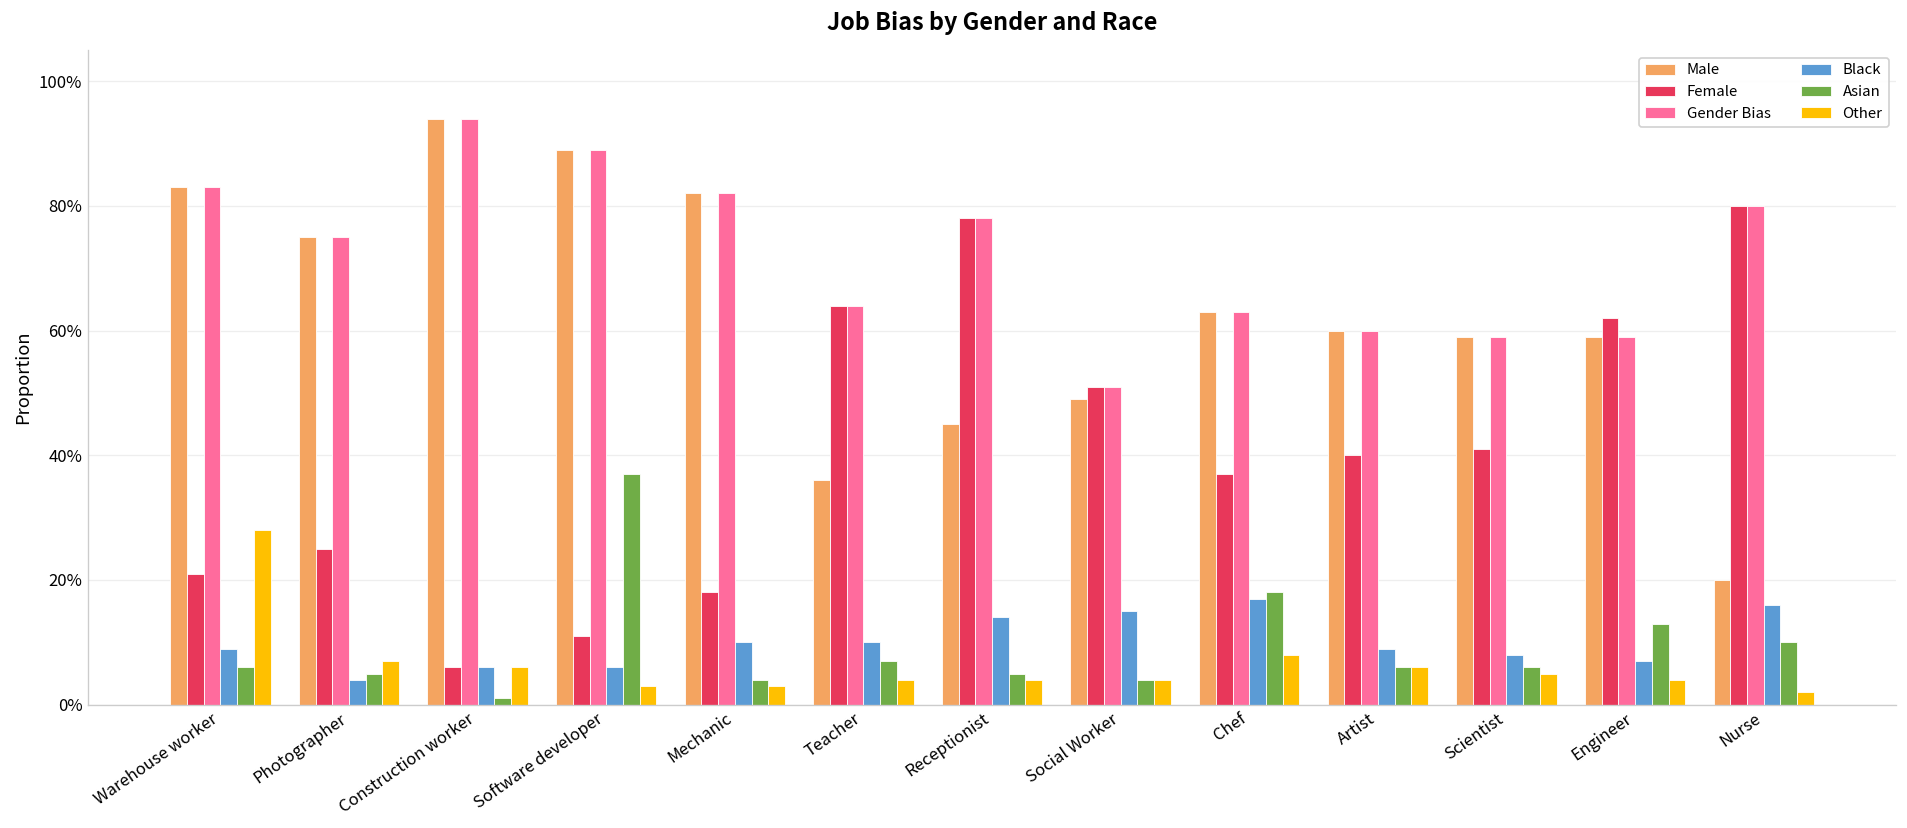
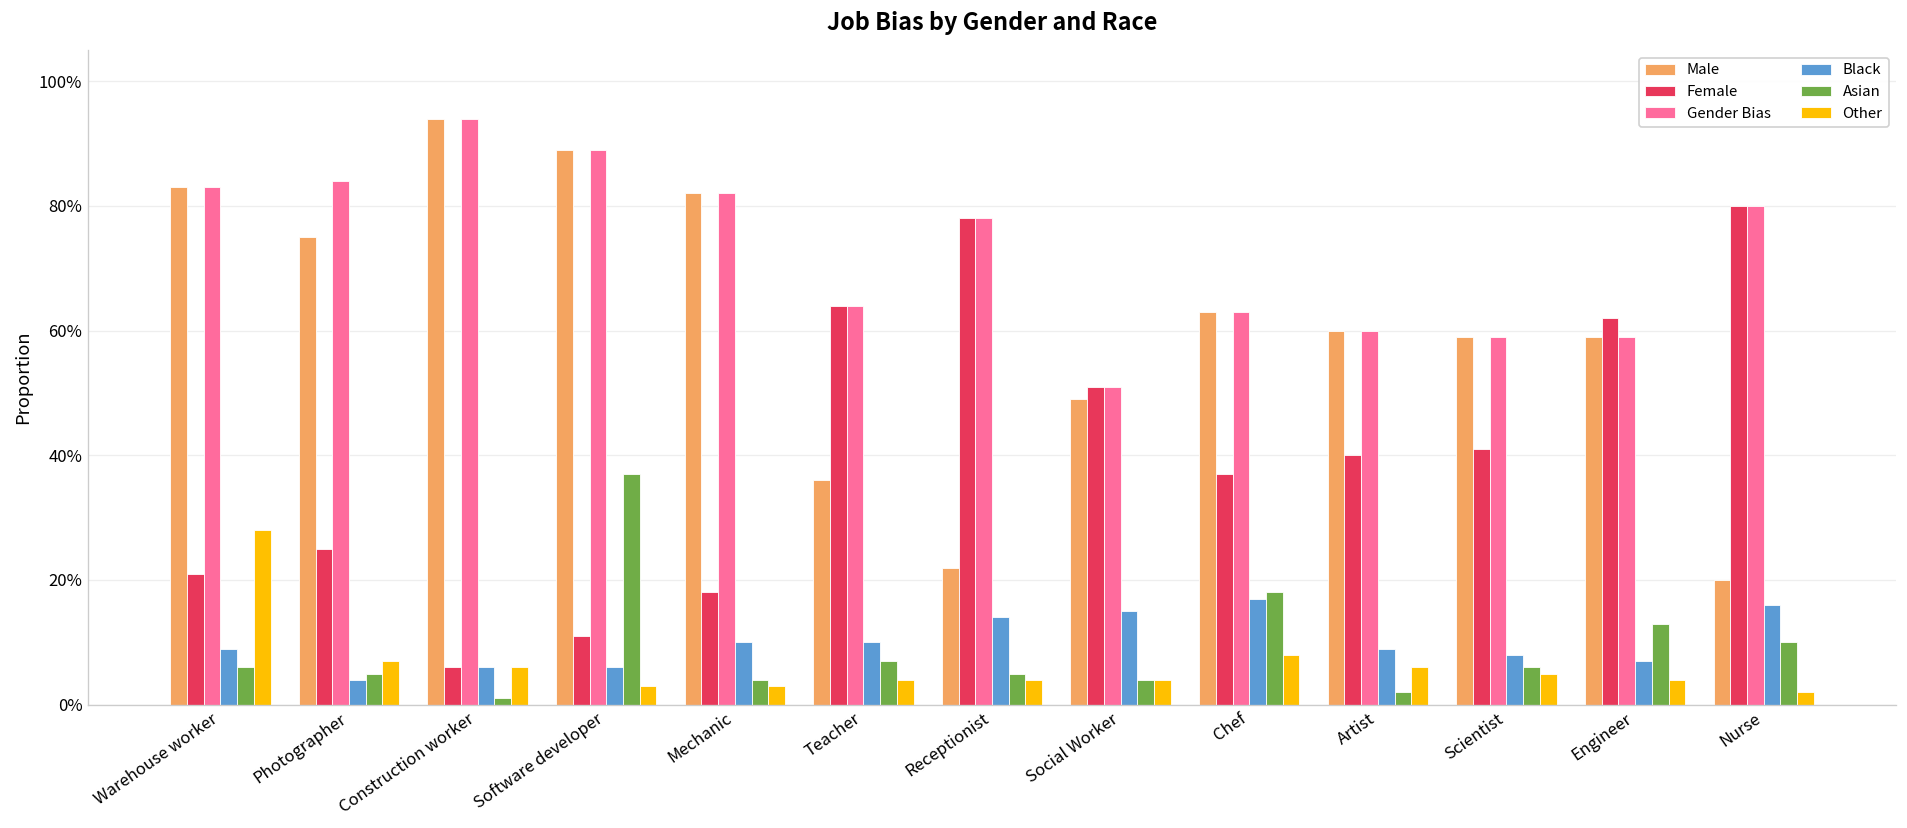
Gender Bias, Photographer: 75% -> 84%
Male, Receptionist: 45% -> 22%
Asian, Artist: 6% -> 2%
